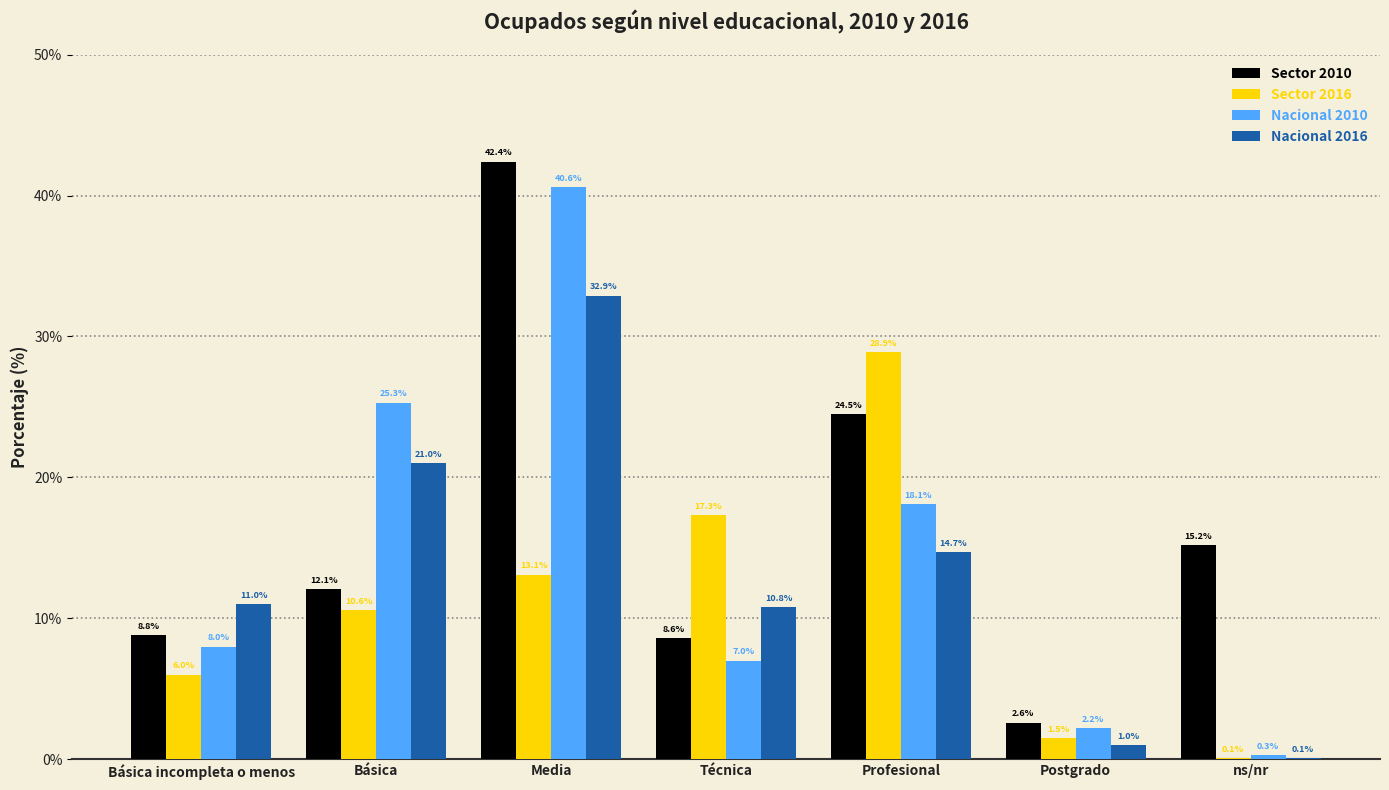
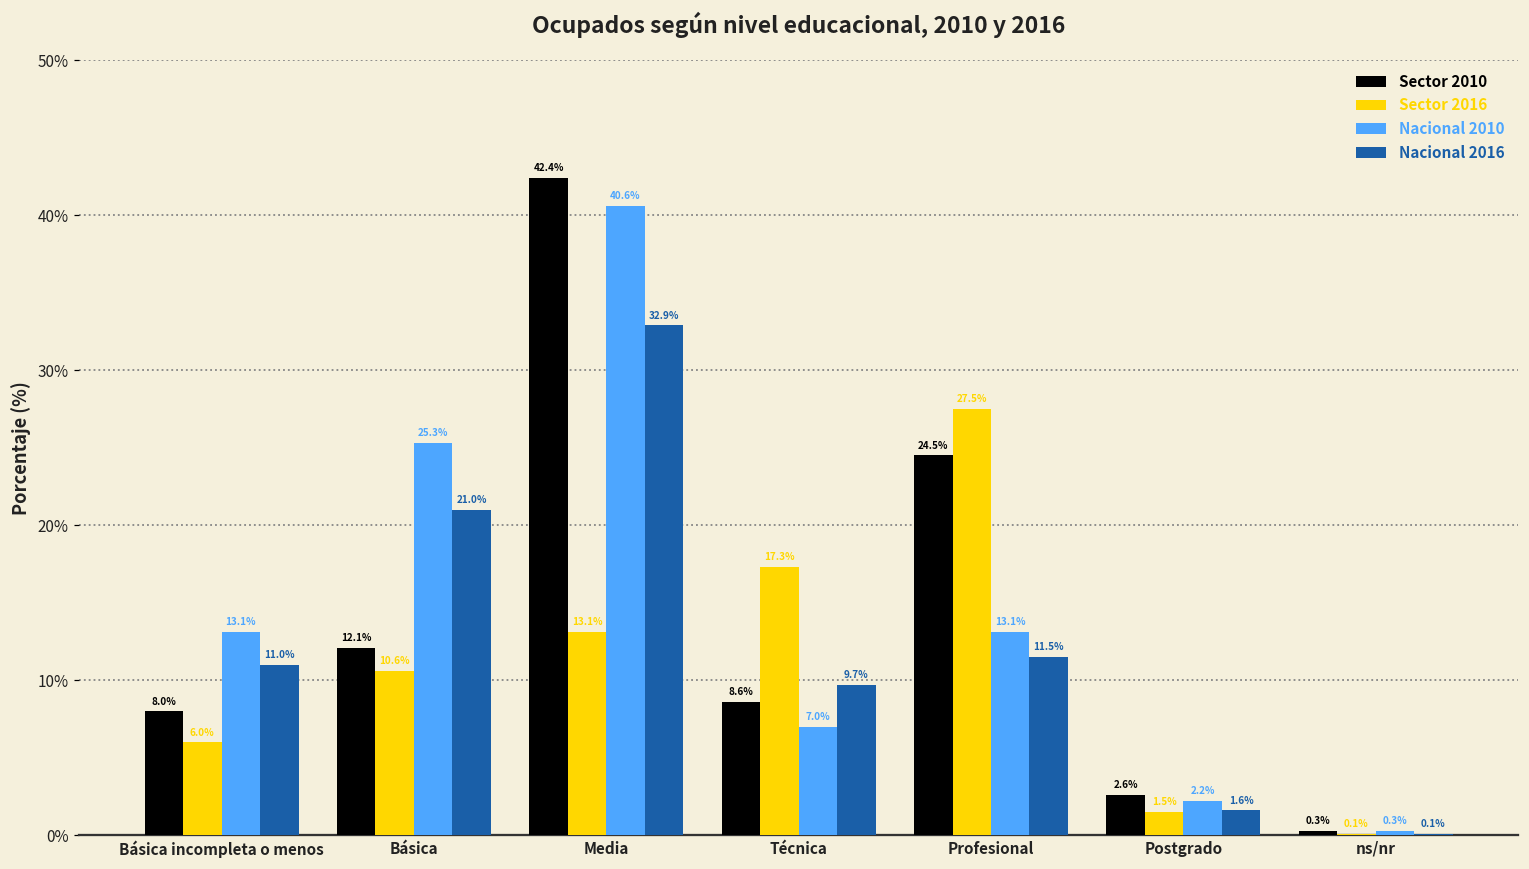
Sector 2010, Básica incompleta o menos: 8.8% -> 8.0%
Nacional 2010, Básica incompleta o menos: 8.0% -> 13.1%
Nacional 2016, Técnica: 10.8% -> 9.7%
Sector 2016, Profesional: 28.9% -> 27.5%
Nacional 2010, Profesional: 18.1% -> 13.1%
Nacional 2016, Profesional: 14.7% -> 11.5%
Nacional 2016, Postgrado: 1.0% -> 1.6%
Sector 2010, ns/nr: 15.2% -> 0.3%
